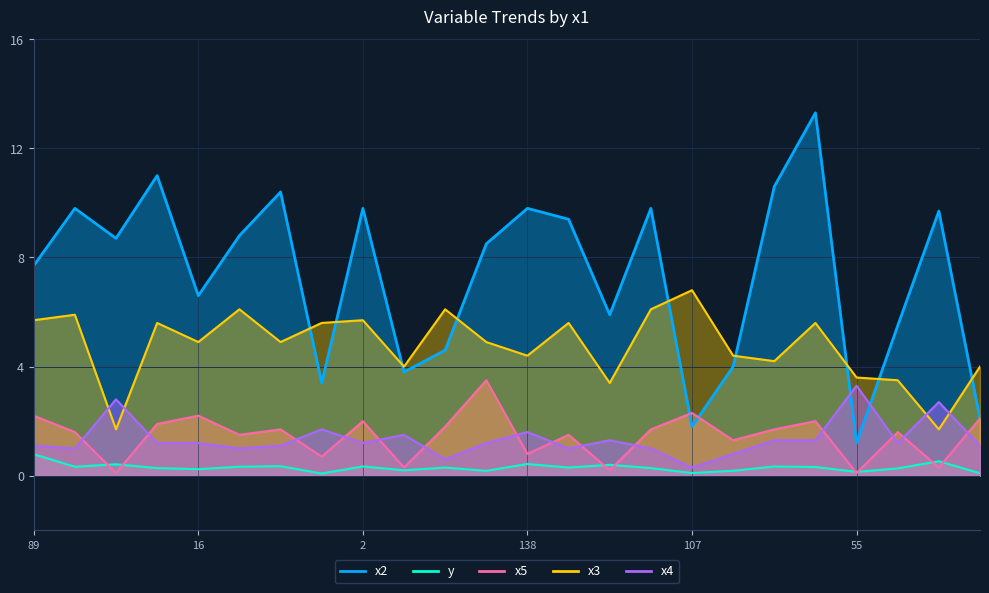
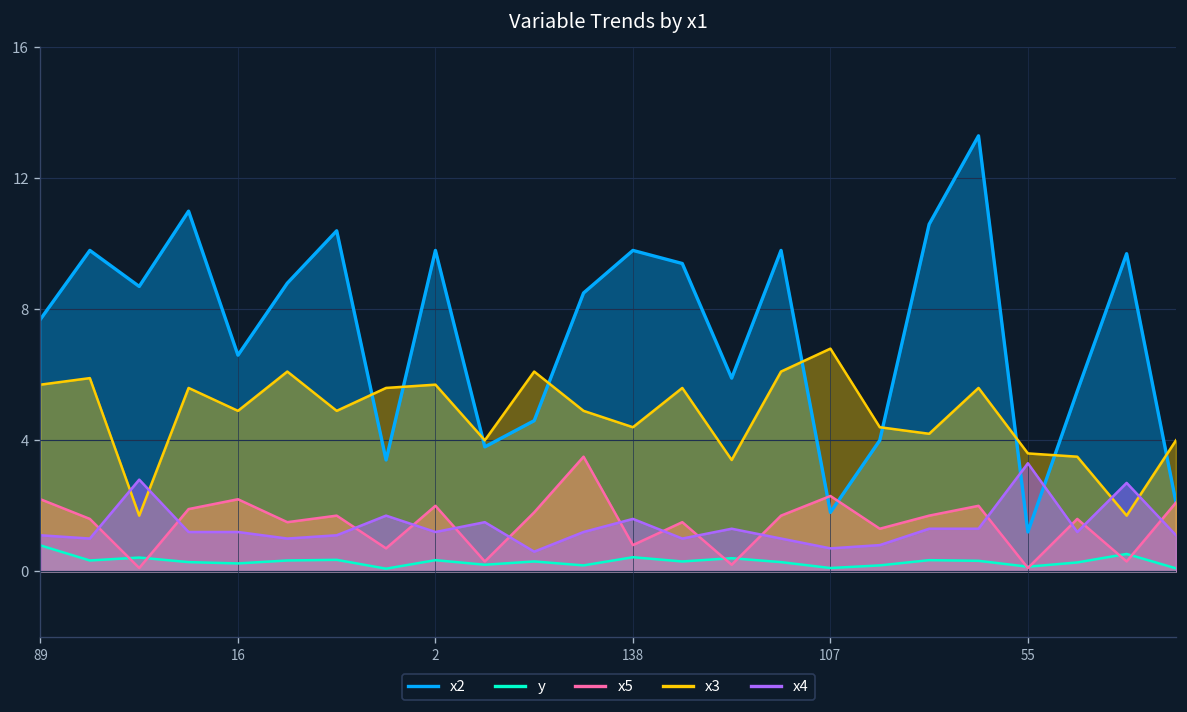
x4, 107: 0.3 -> 0.7
